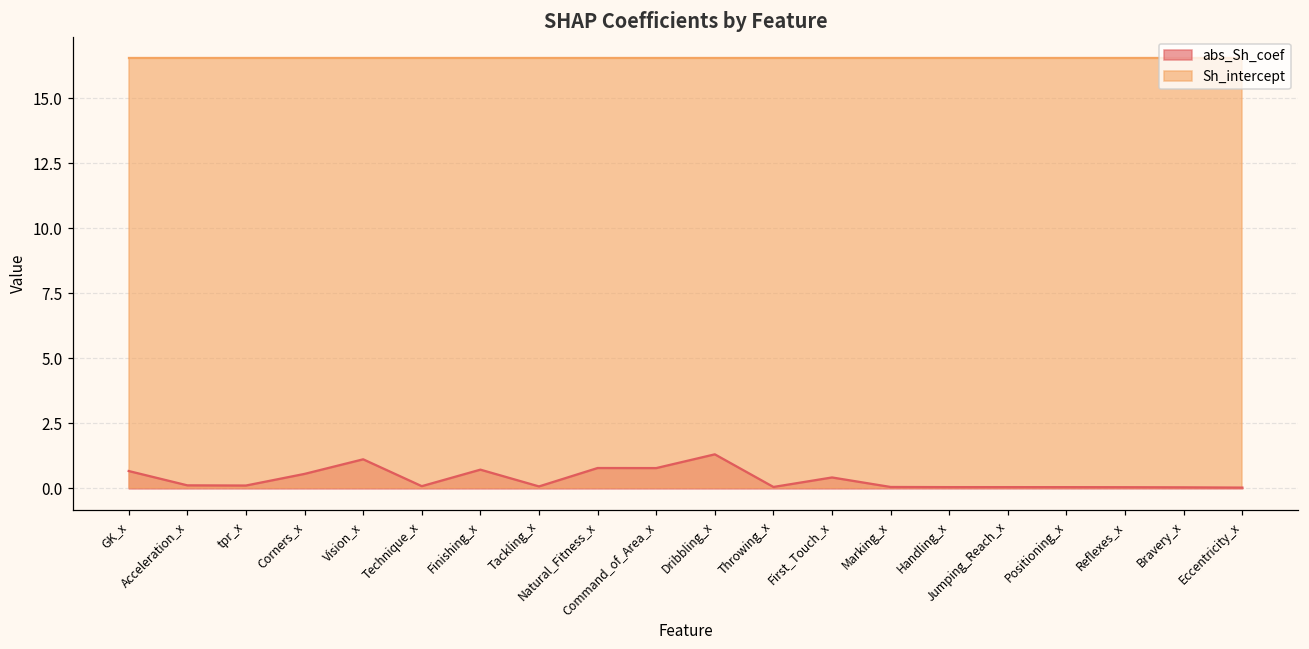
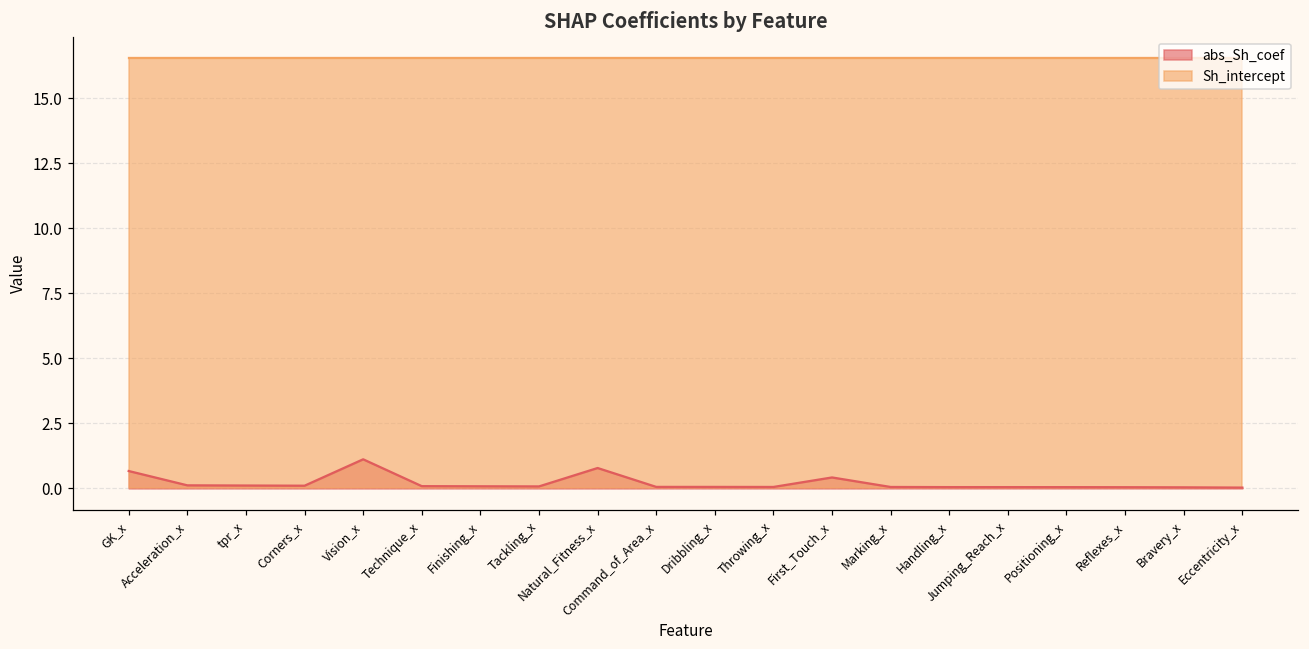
abs_Sh_coef, Corners_x: 0.6 -> 0.1
abs_Sh_coef, Finishing_x: 0.7 -> 0.1
abs_Sh_coef, Command_of_Area_x: 0.8 -> 0.1
abs_Sh_coef, Dribbling_x: 1.3 -> 0.1
